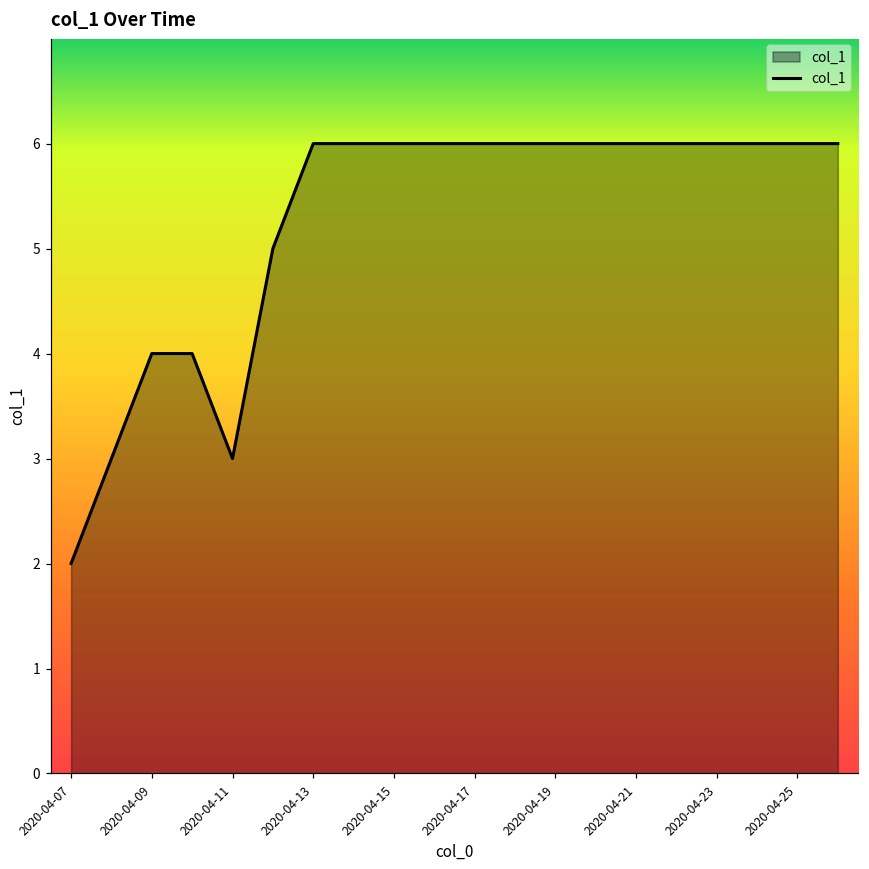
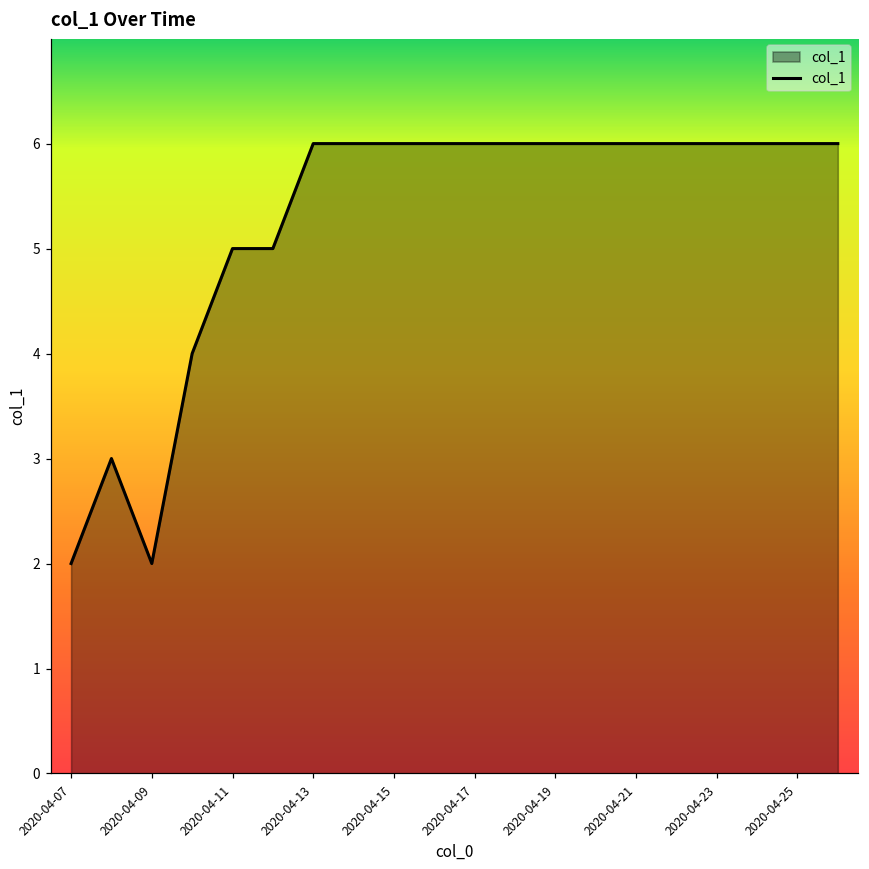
2020-04-09: 4 -> 2
2020-04-11: 3 -> 5
